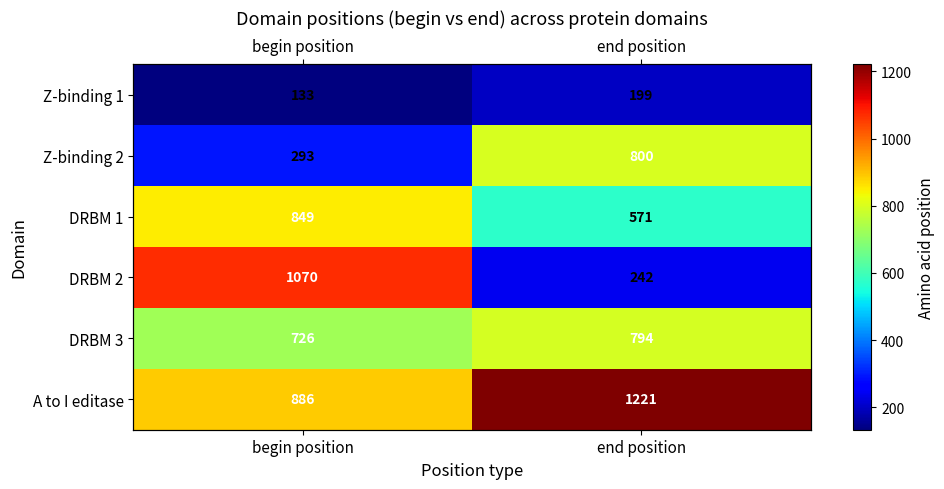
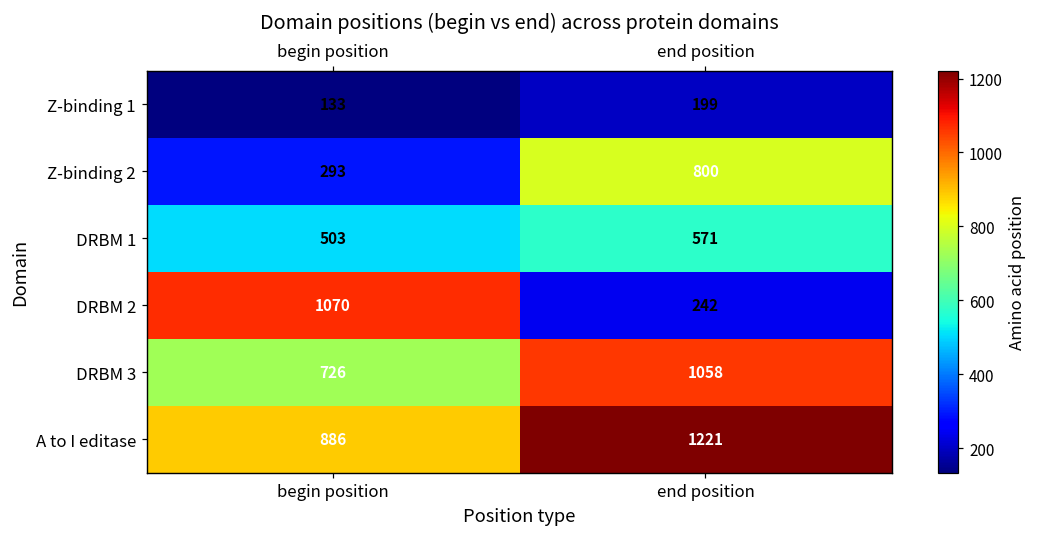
DRBM 1, begin position: 849 -> 503
DRBM 3, end position: 794 -> 1058
